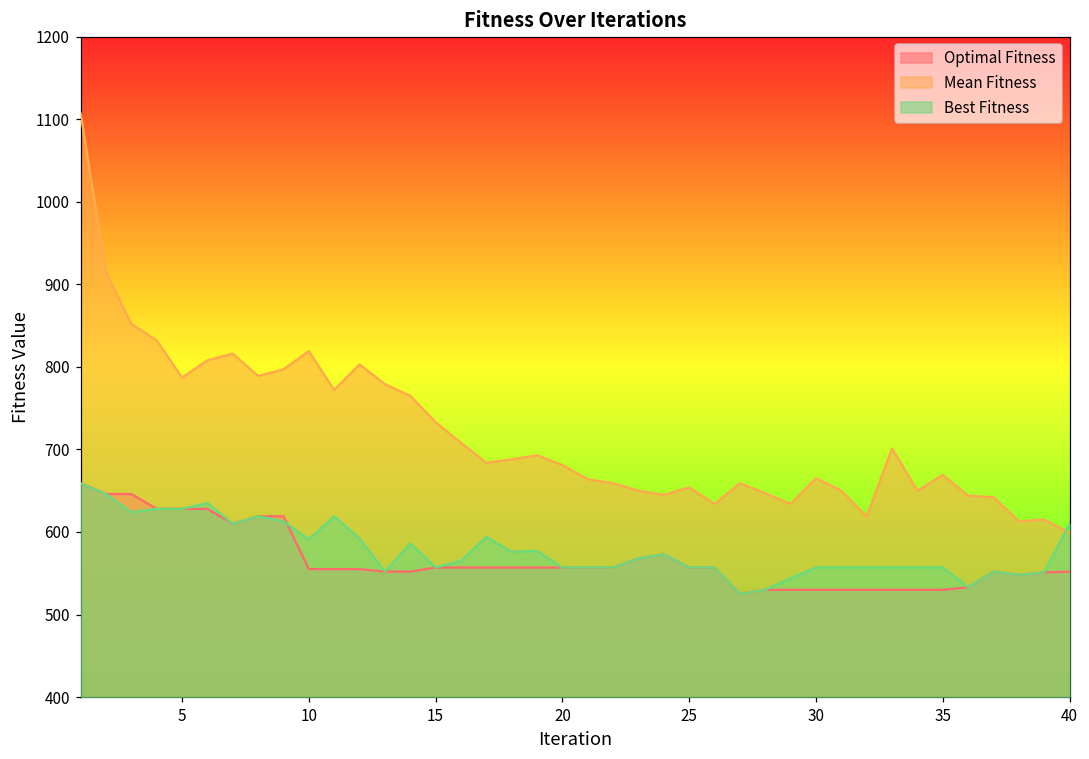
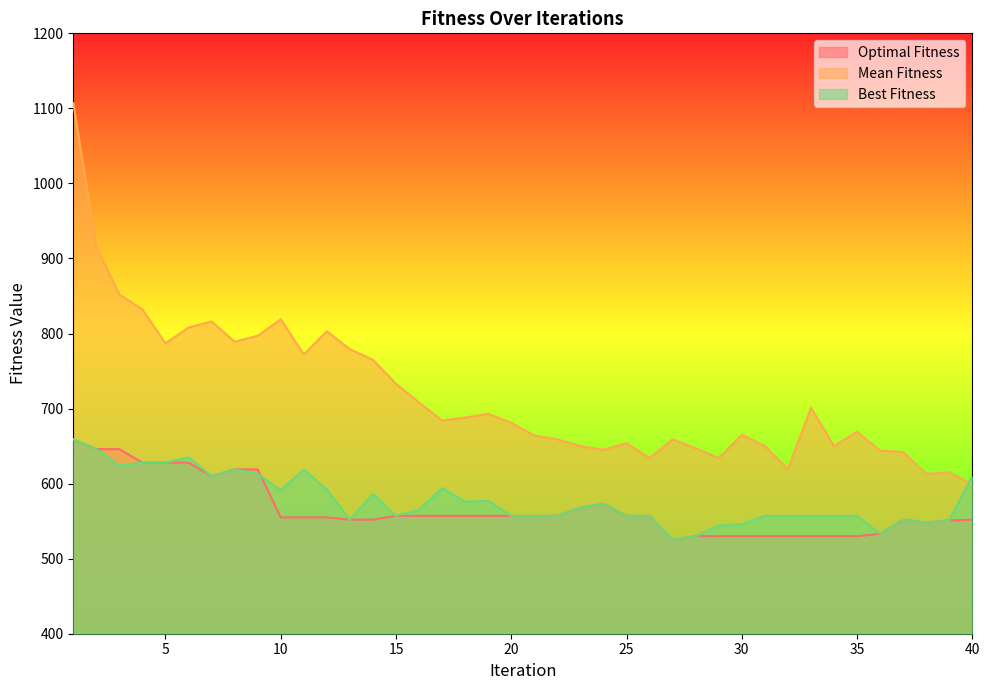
Best Fitness, 30: 560 -> 550
